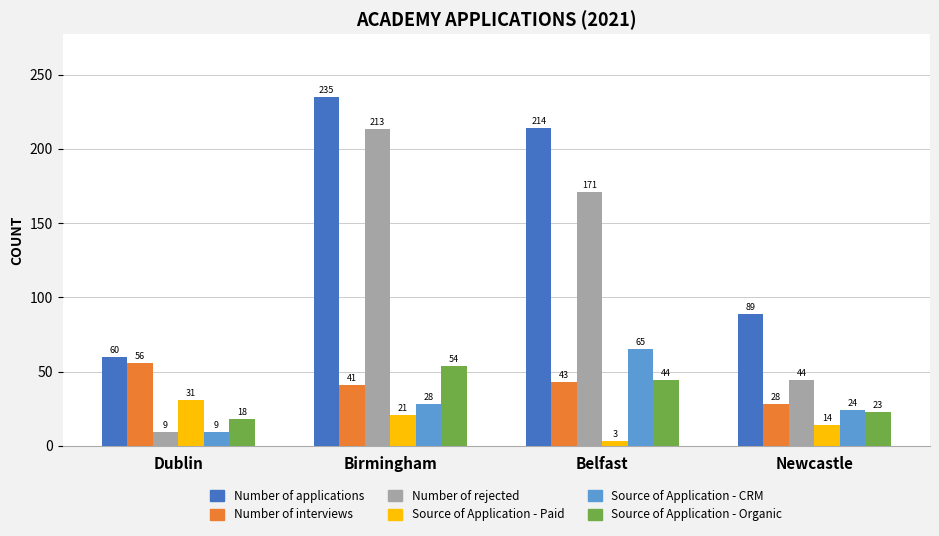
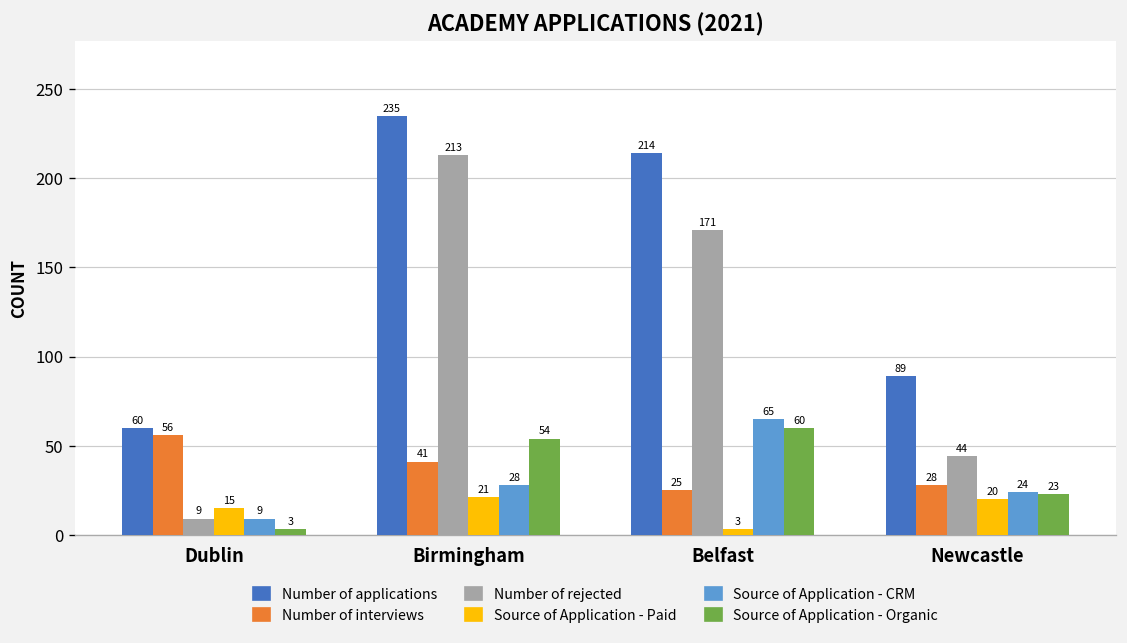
Source of Application - Paid, Dublin: 31 -> 15
Source of Application - Organic, Dublin: 18 -> 3
Number of interviews, Belfast: 43 -> 25
Source of Application - Organic, Belfast: 44 -> 60
Source of Application - Paid, Newcastle: 14 -> 20
